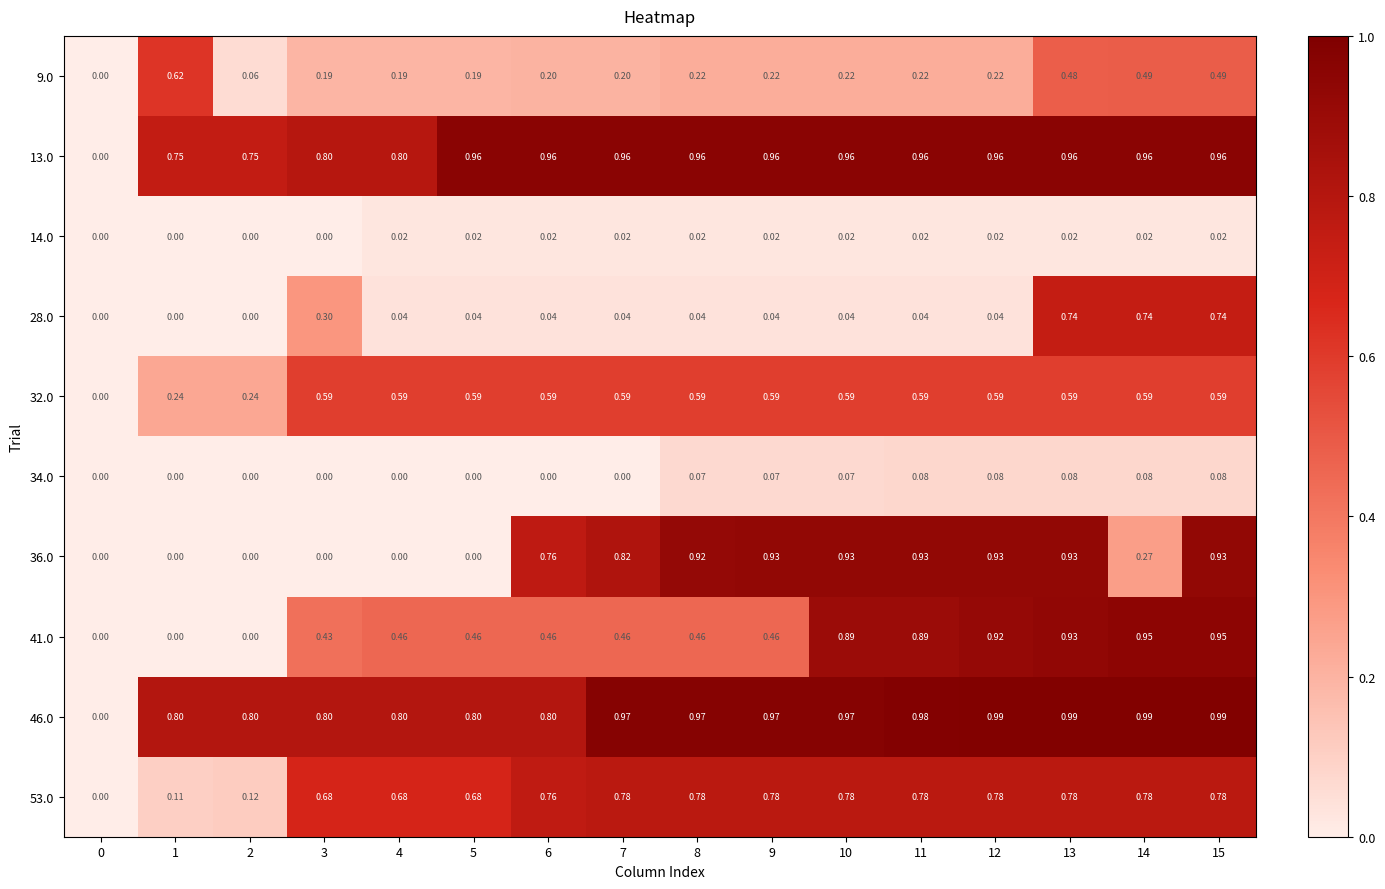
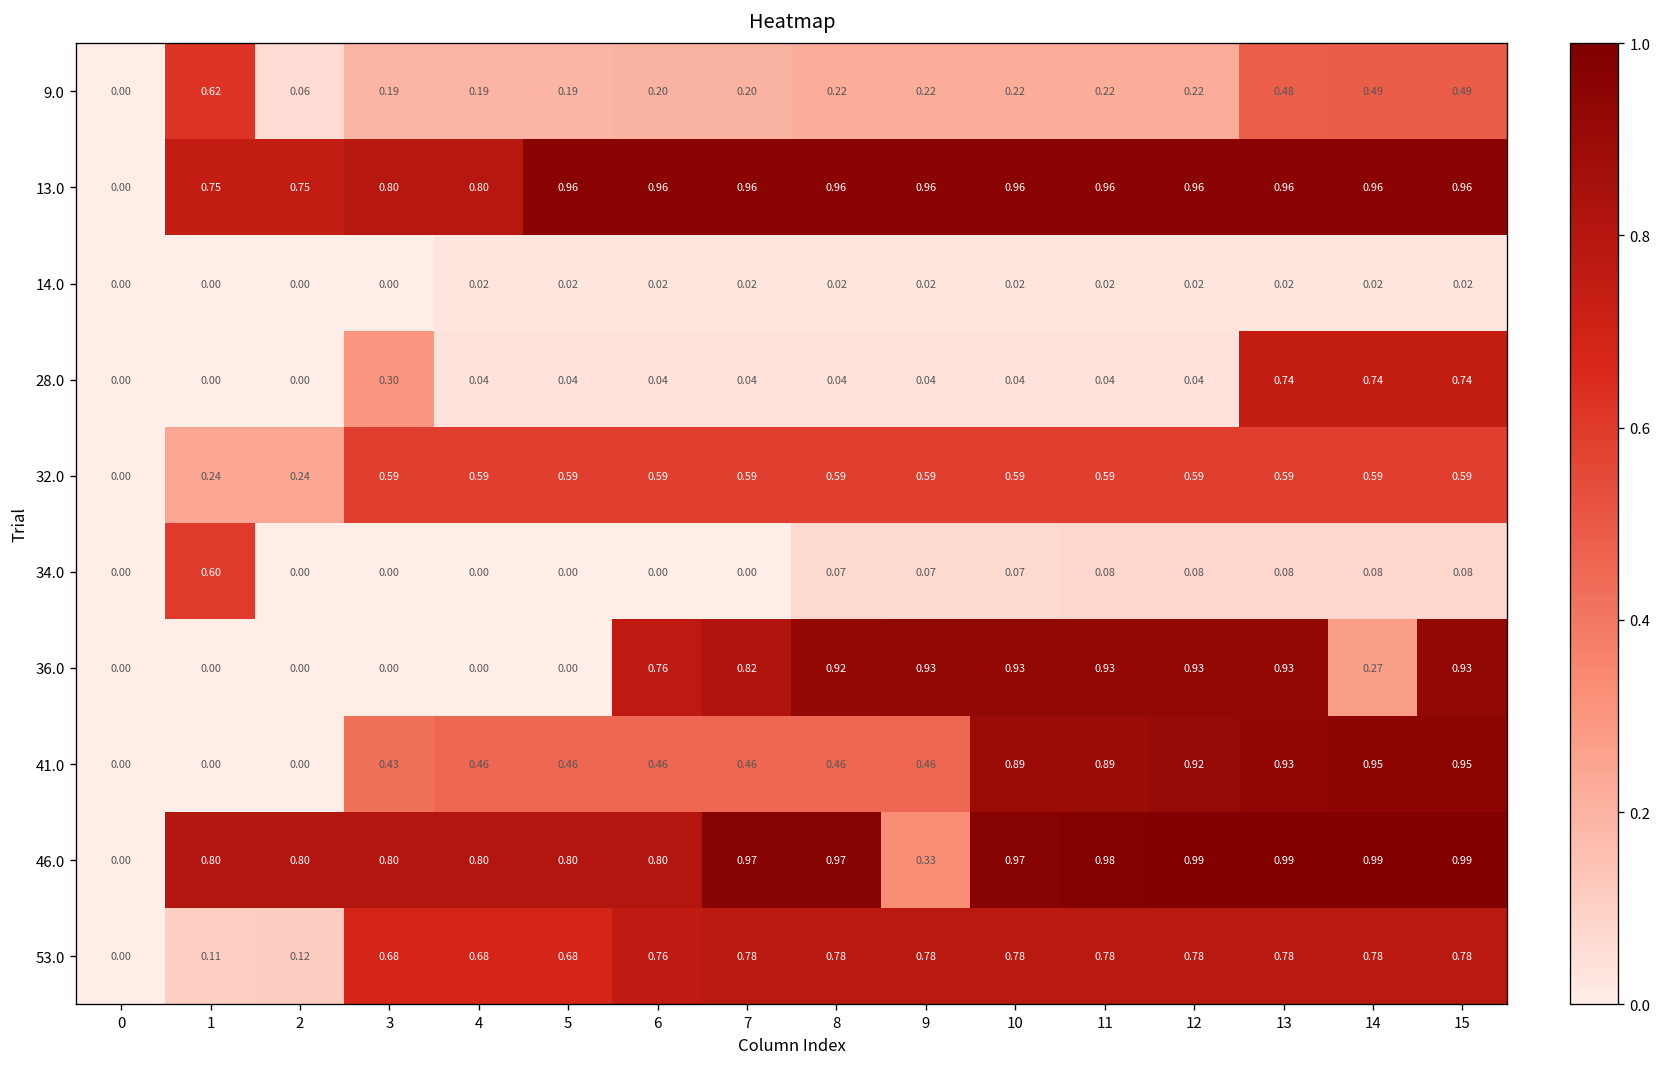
34.0, 1: 0.00 -> 0.60
46.0, 9: 0.97 -> 0.33
